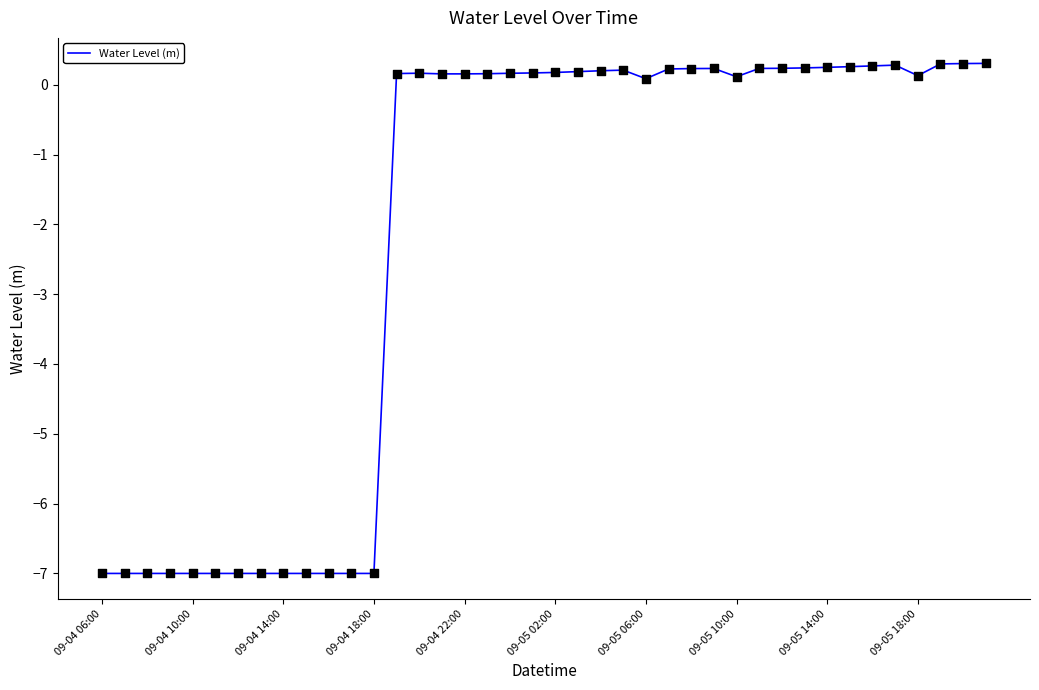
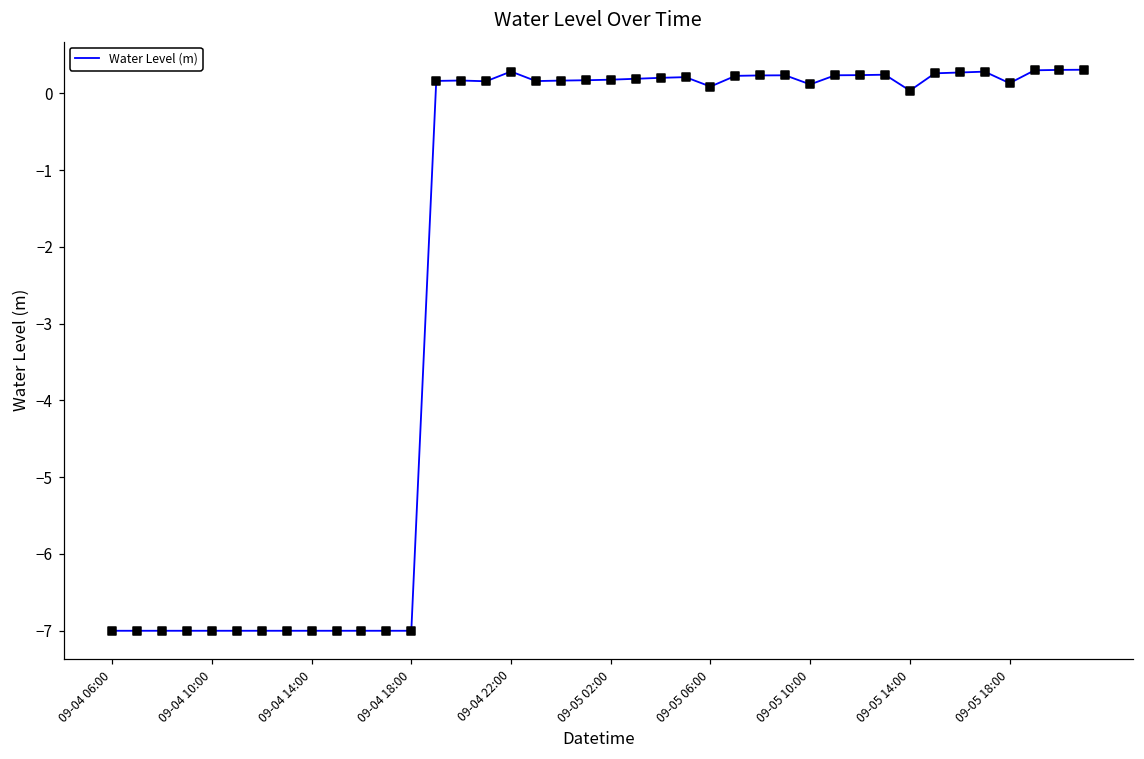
09-04 22:00: 0.2 -> 0.3
09-05 14:00: 0.3 -> 0.0
